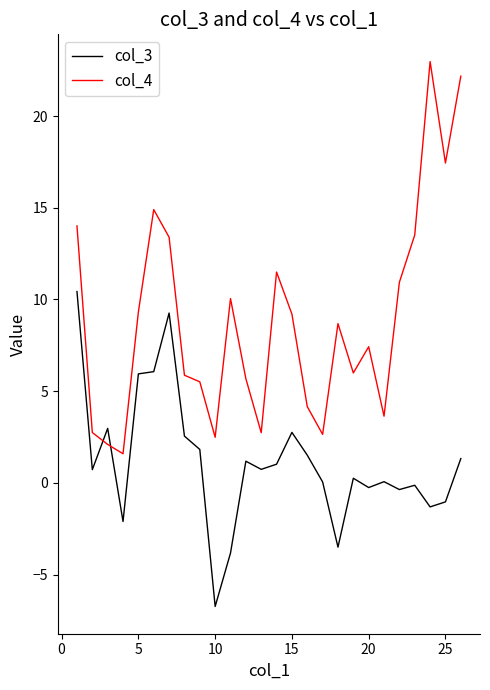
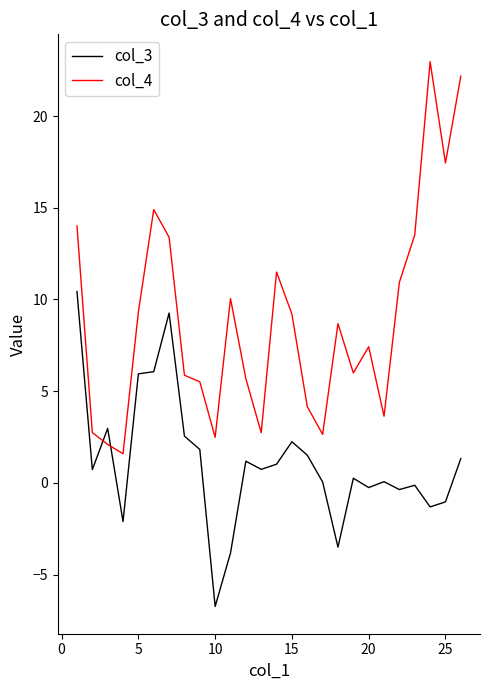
col_3, 15: 2.8 -> 2.2
